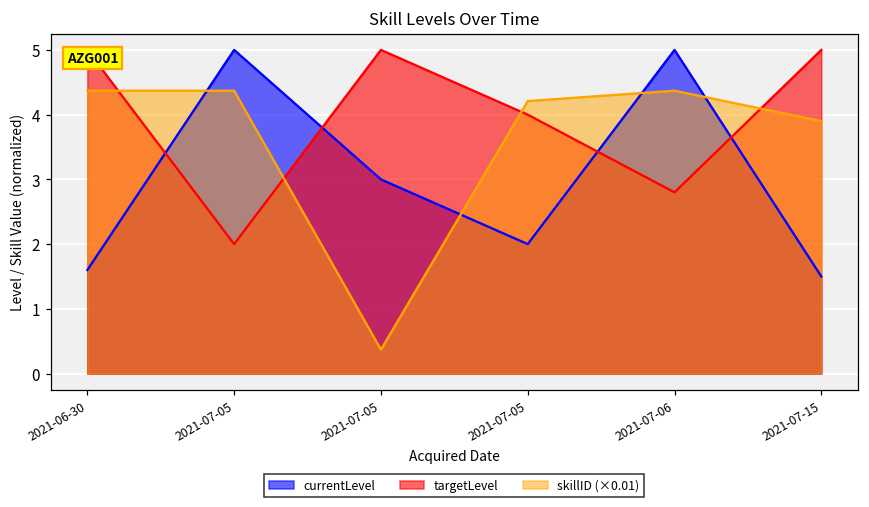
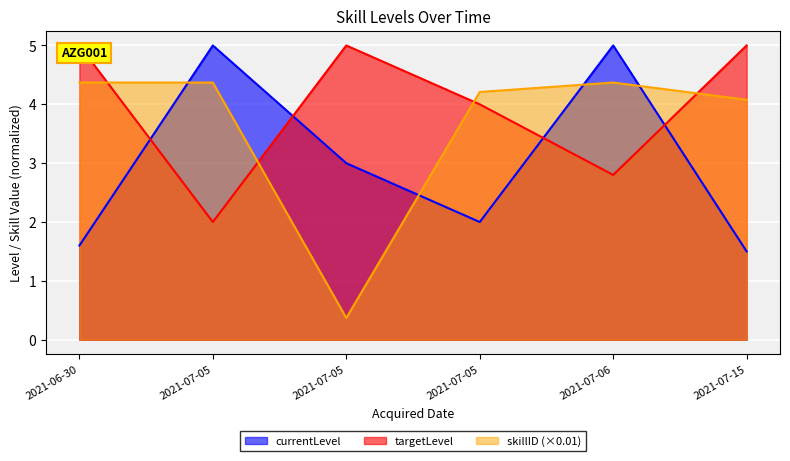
skillID (×0.01), 2021-07-15: 3.9 -> 4.1
